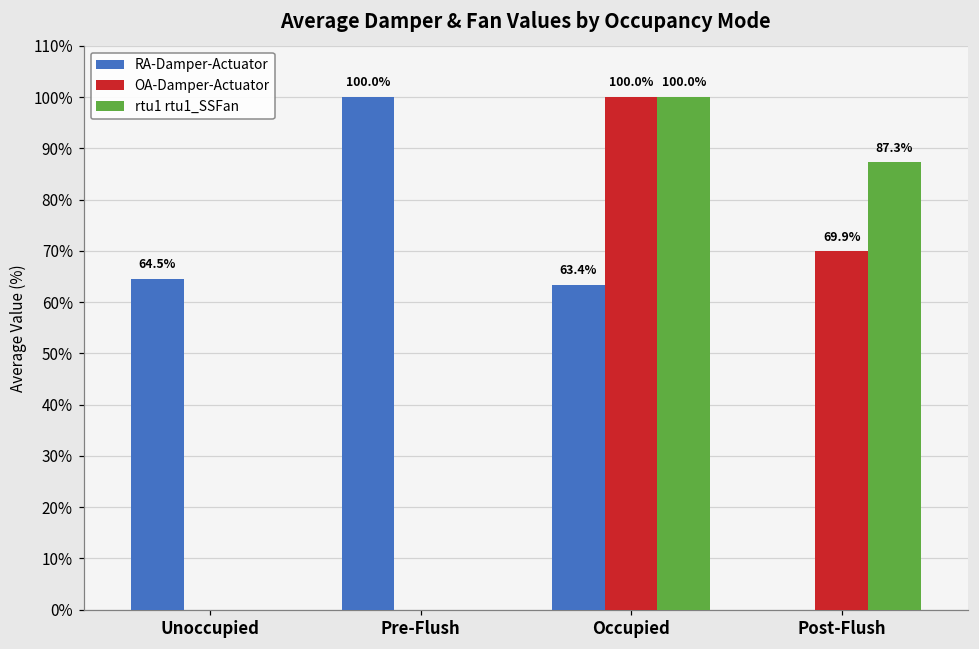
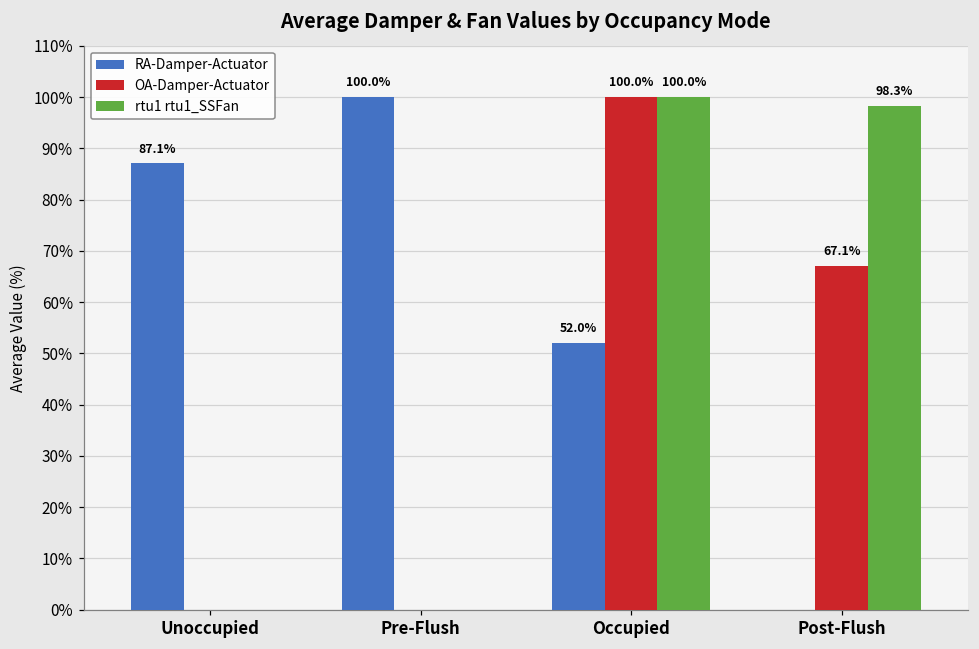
RA-Damper-Actuator, Unoccupied: 64.5% -> 87.1%
RA-Damper-Actuator, Occupied: 63.4% -> 52.0%
OA-Damper-Actuator, Post-Flush: 69.9% -> 67.1%
rtu1 rtu1_SSFan, Post-Flush: 87.3% -> 98.3%
